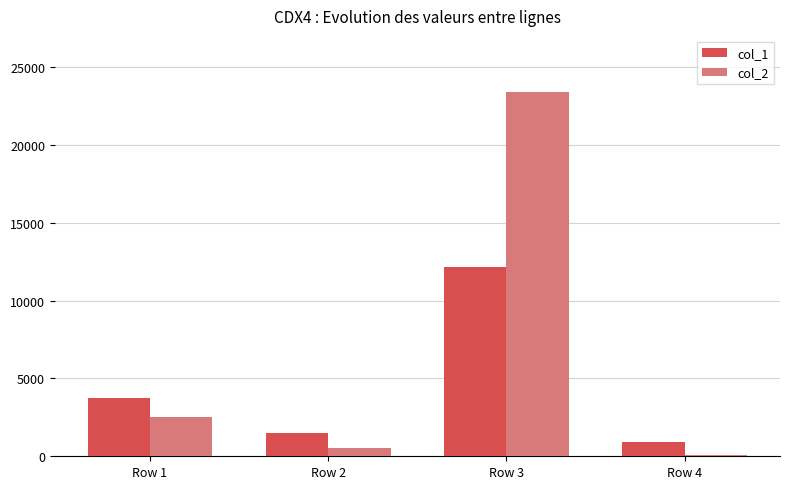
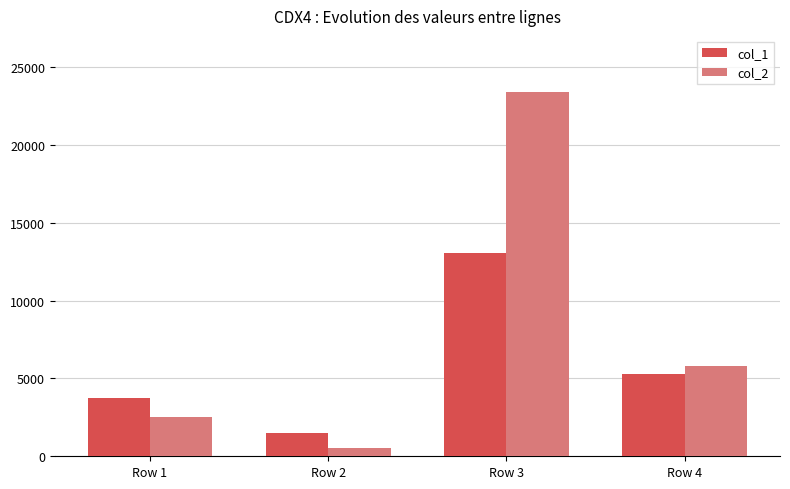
col_1, Row 3: 12200 -> 13100
col_1, Row 4: 900 -> 5300
col_2, Row 4: 100 -> 5800
